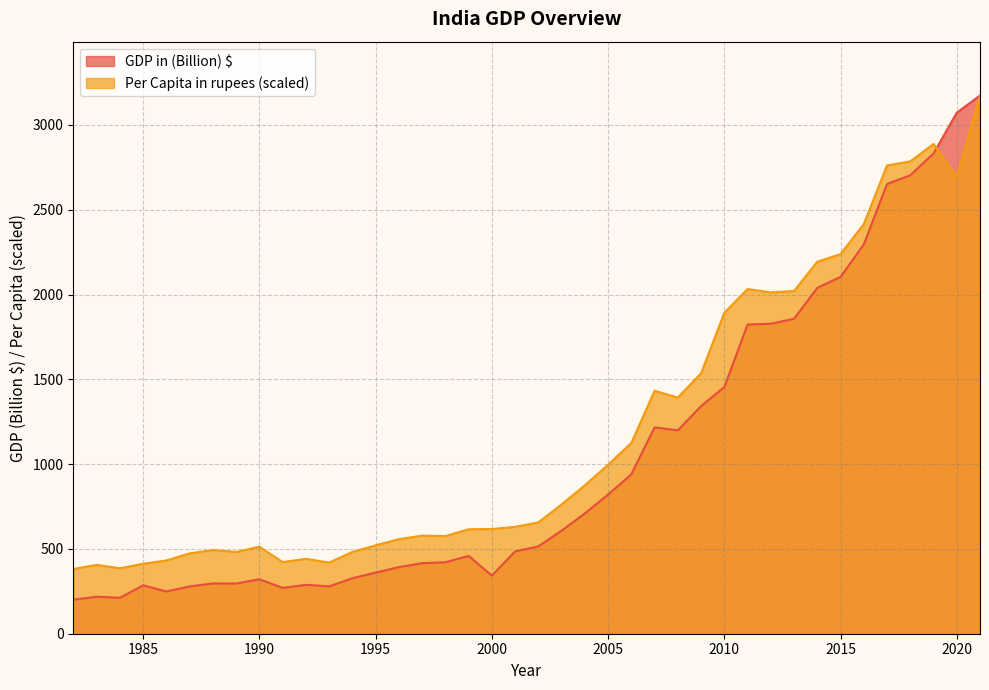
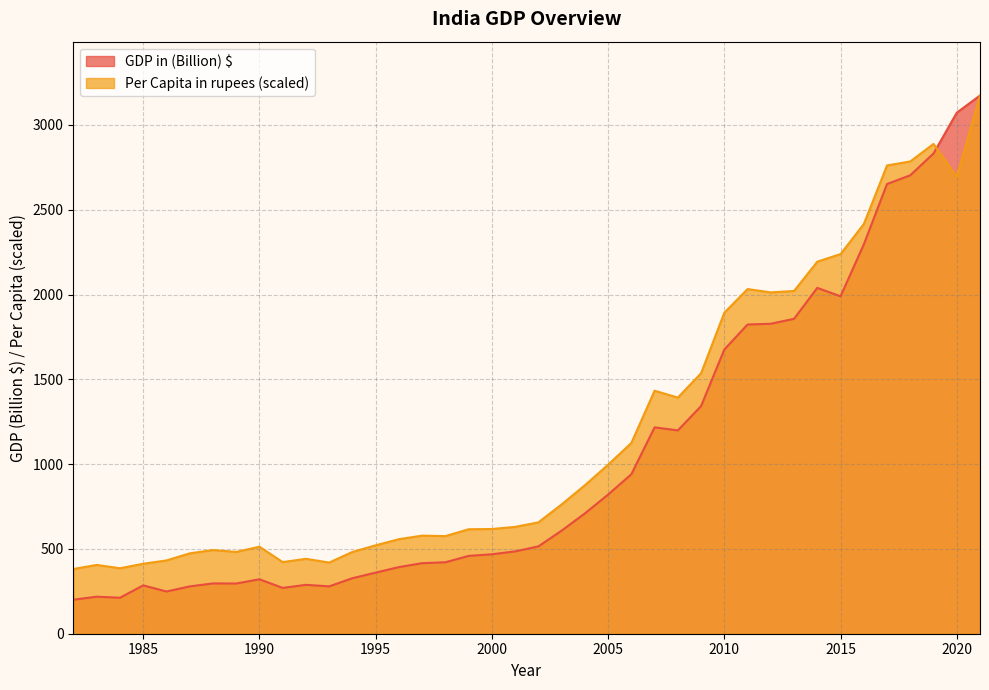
GDP in (Billion) $, 2000: 340 -> 470
GDP in (Billion) $, 2010: 1450 -> 1680
GDP in (Billion) $, 2015: 2100 -> 1990
